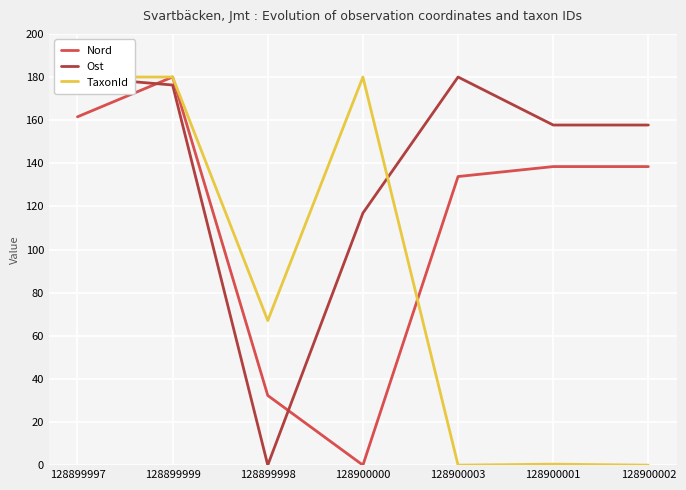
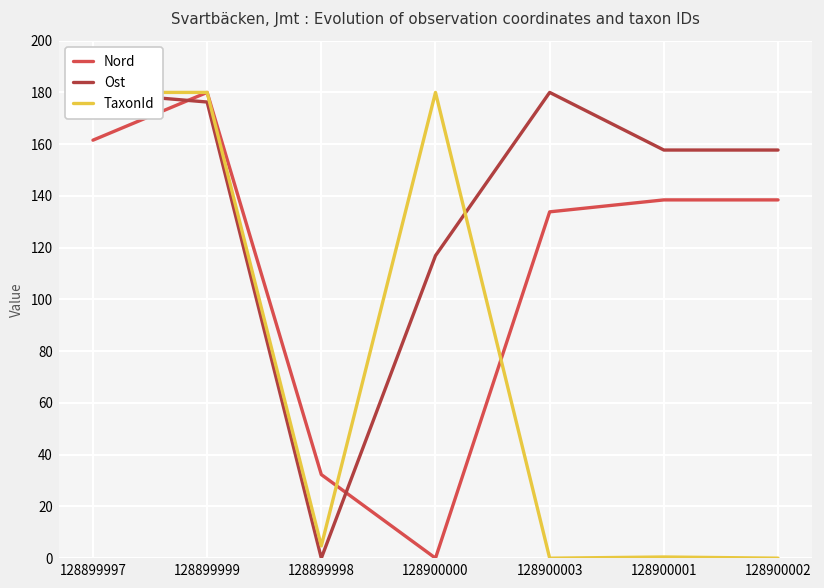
TaxonId, 128899998: 67 -> 5
